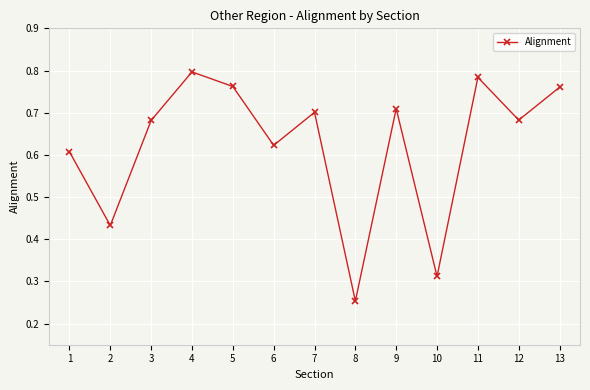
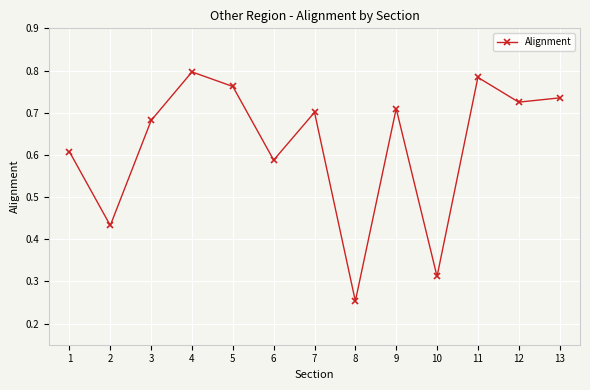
6: 0.62 -> 0.59
12: 0.68 -> 0.73
13: 0.76 -> 0.74
